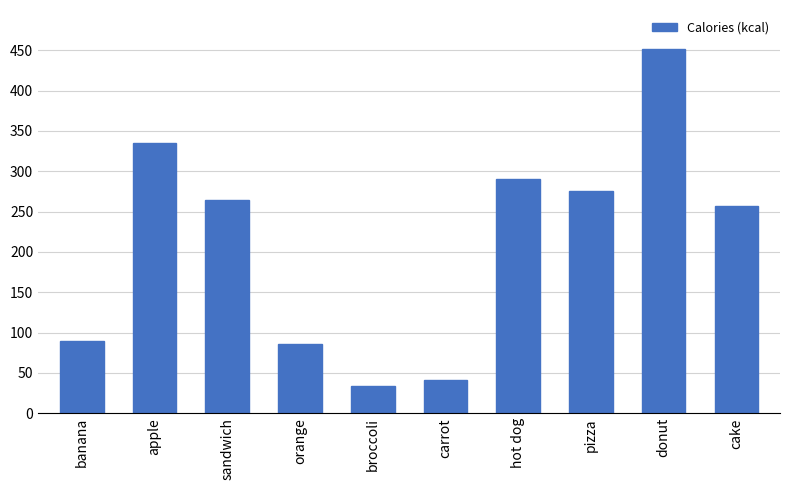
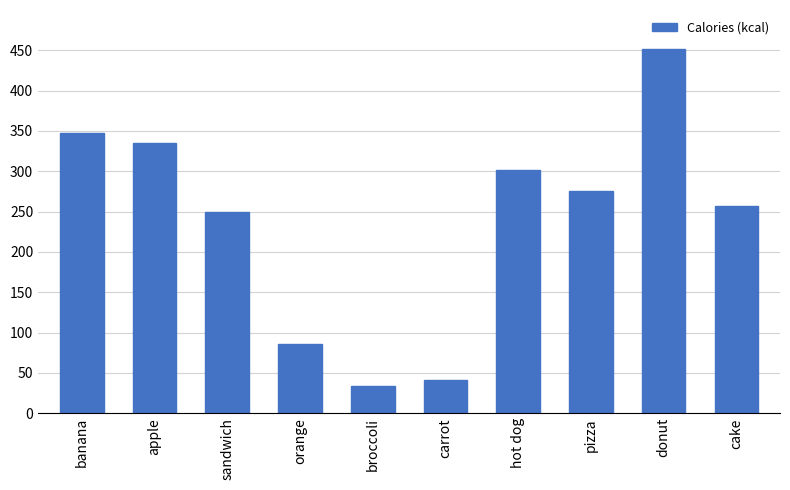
banana: 90 -> 350
sandwich: 260 -> 250
hot dog: 290 -> 300
